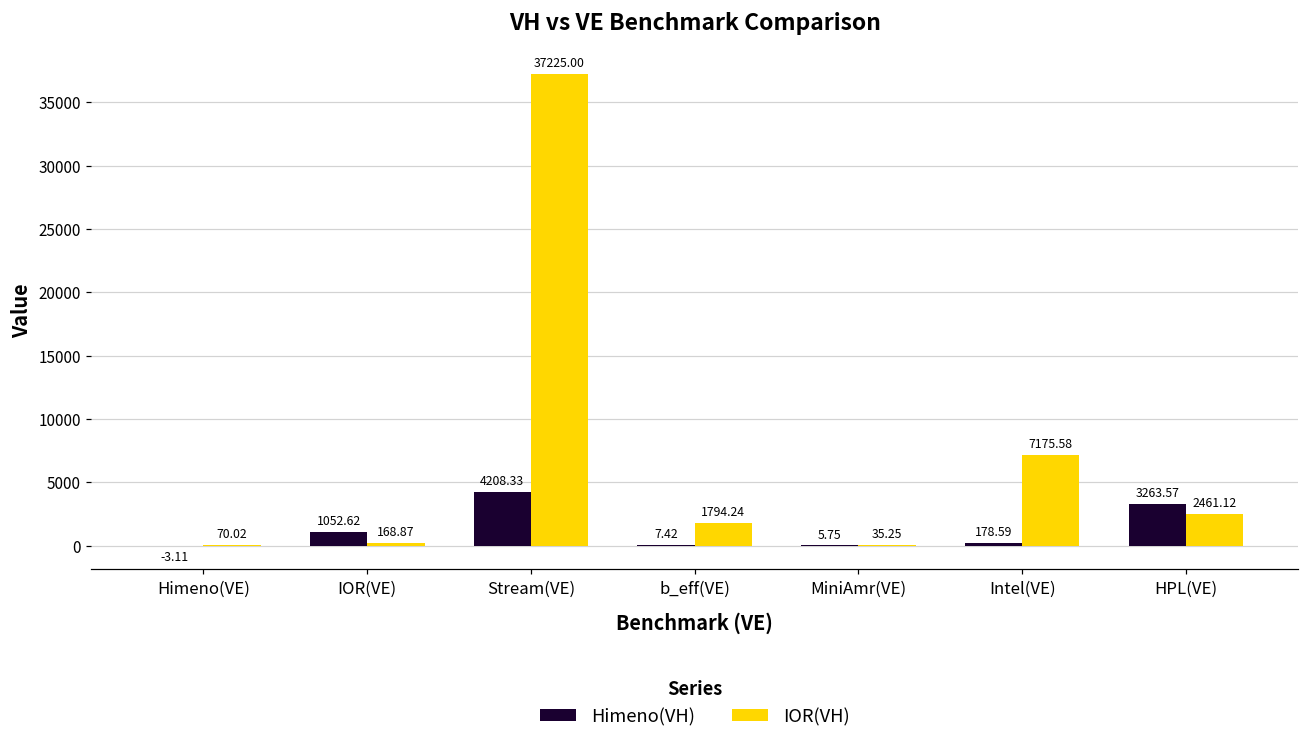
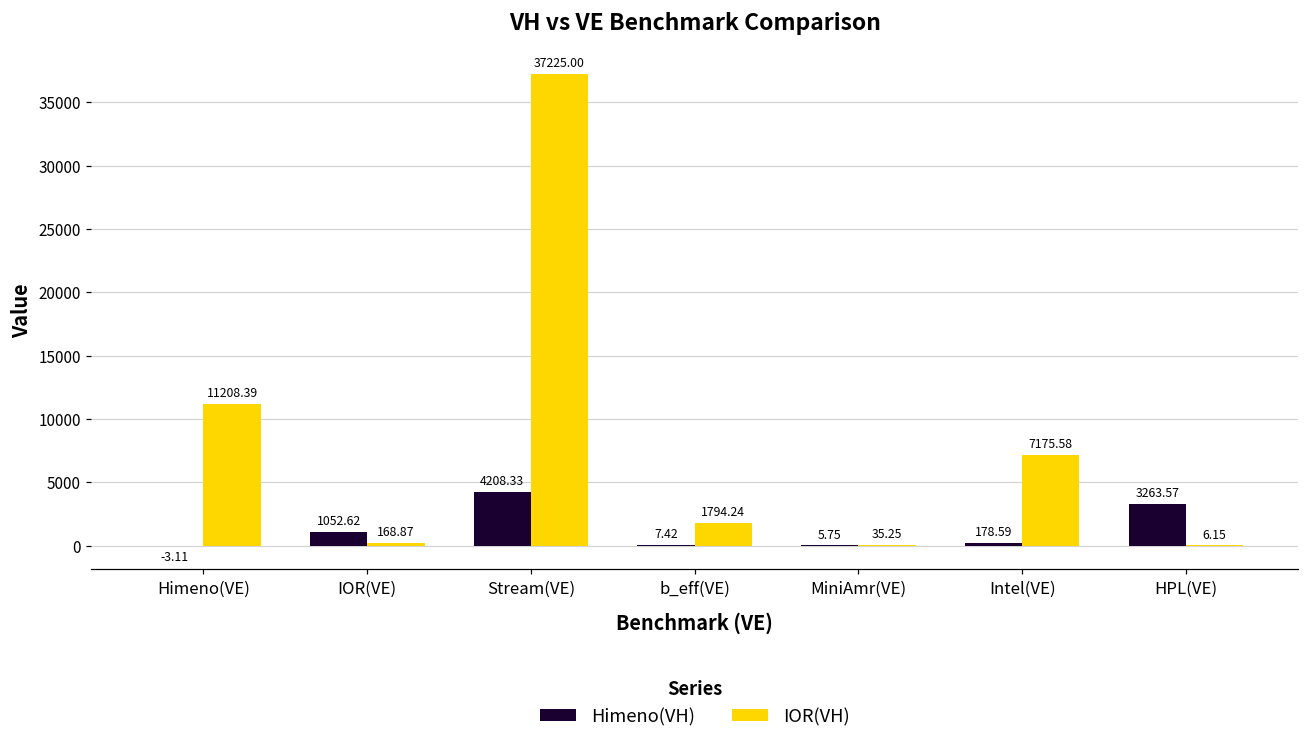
IOR(VH), Himeno(VE): 70.02 -> 11208.39
IOR(VH), HPL(VE): 2461.12 -> 6.15
